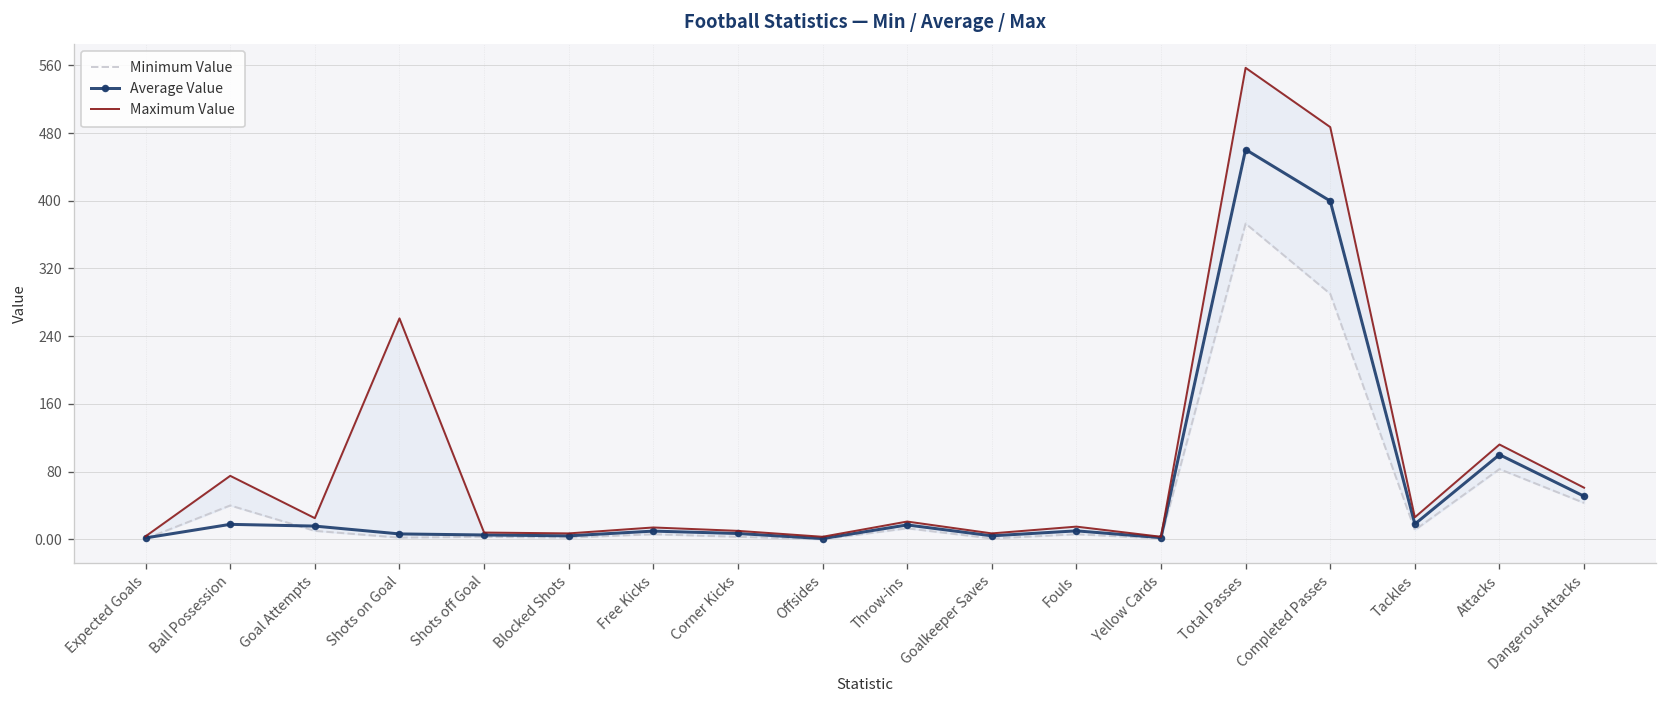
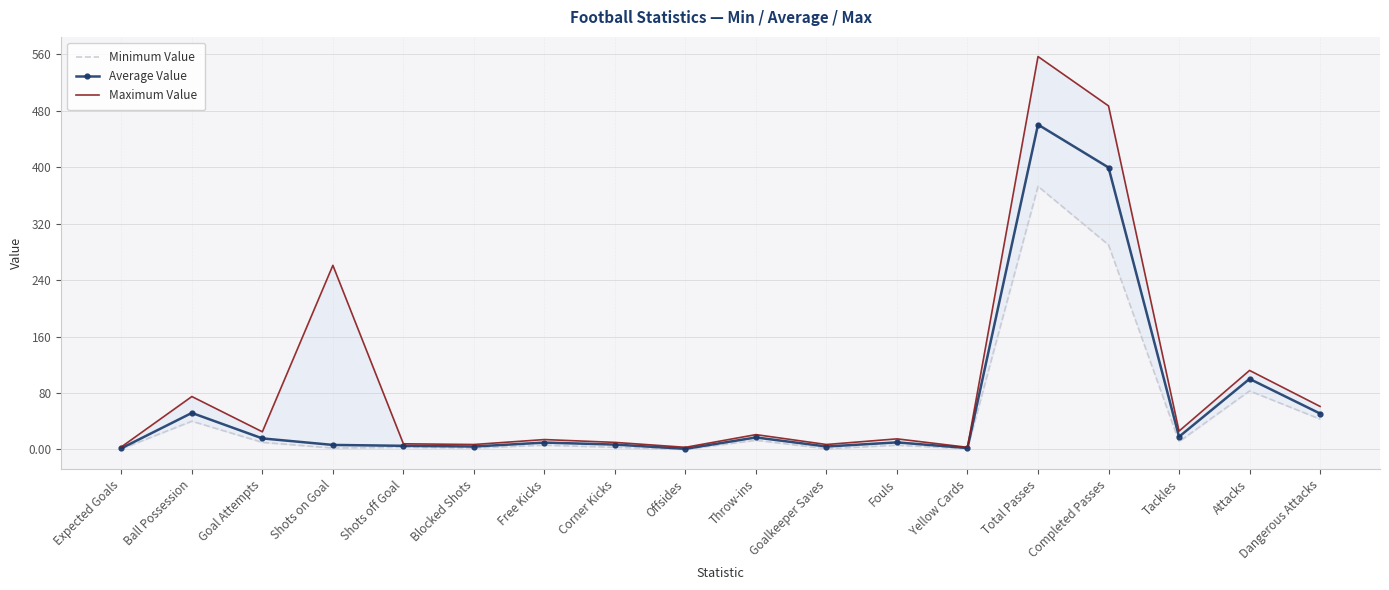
Average Value, Ball Possession: 20 -> 50
